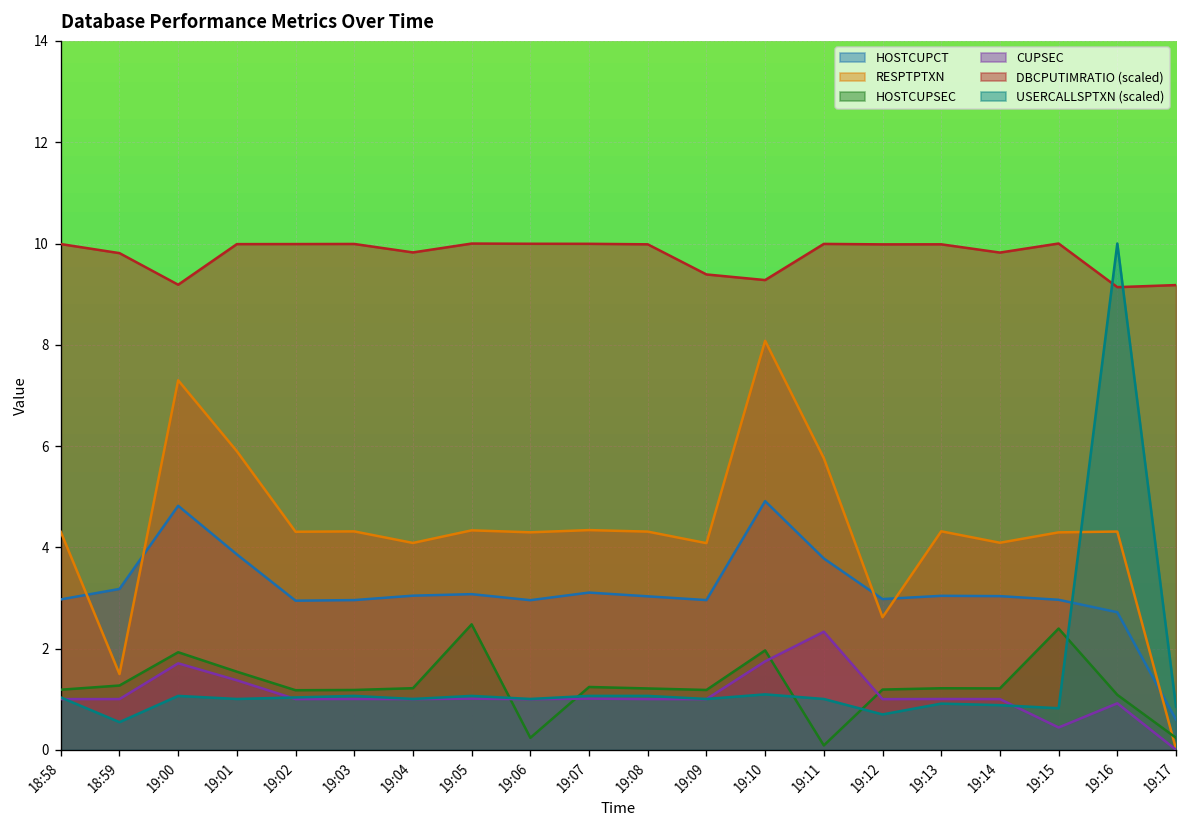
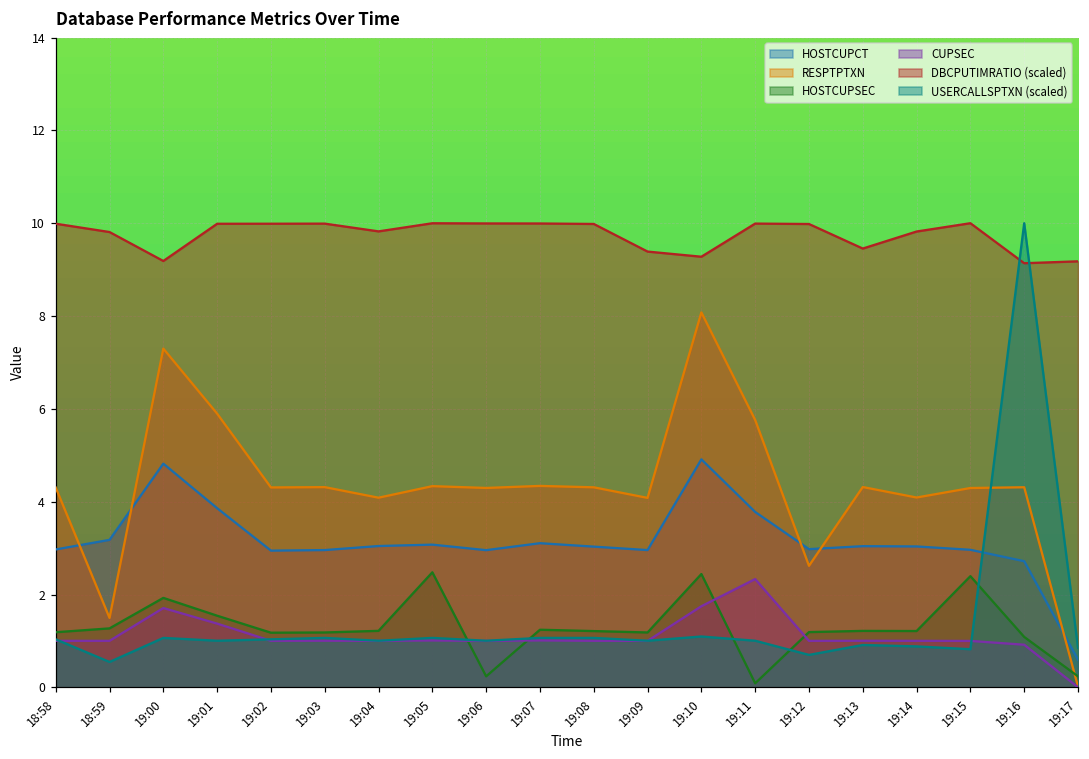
HOSTCUPSEC, 19:10: 2.0 -> 2.4
DBCPUTIMRATIO (scaled), 19:13: 10.0 -> 9.5
CUPSEC, 19:15: 0.4 -> 1.0
